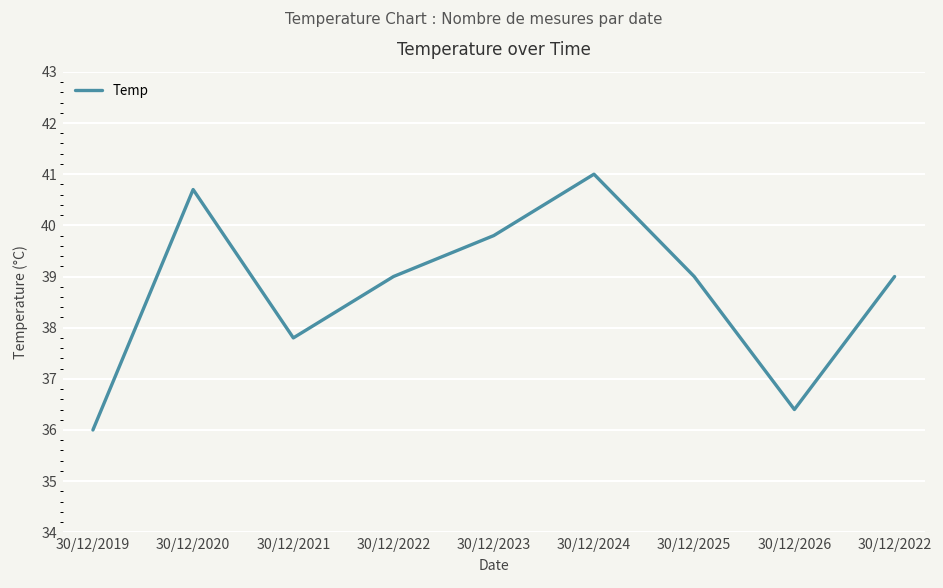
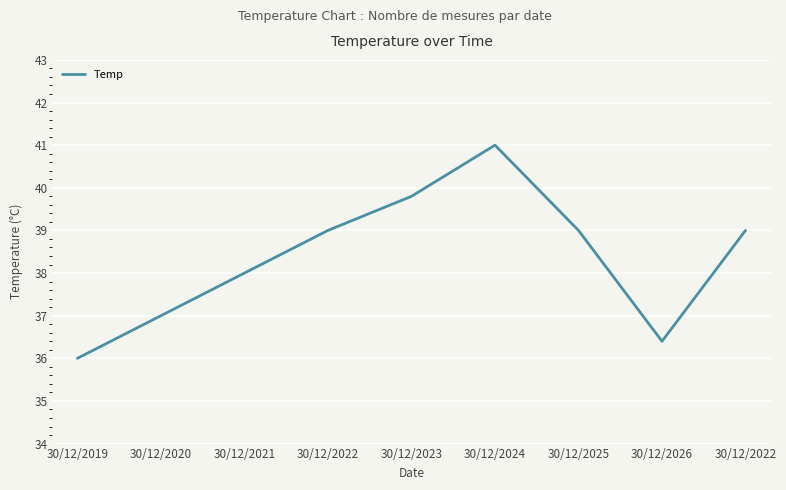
30/12/2020: 40.7 -> 37.0
30/12/2021: 37.8 -> 38.0
